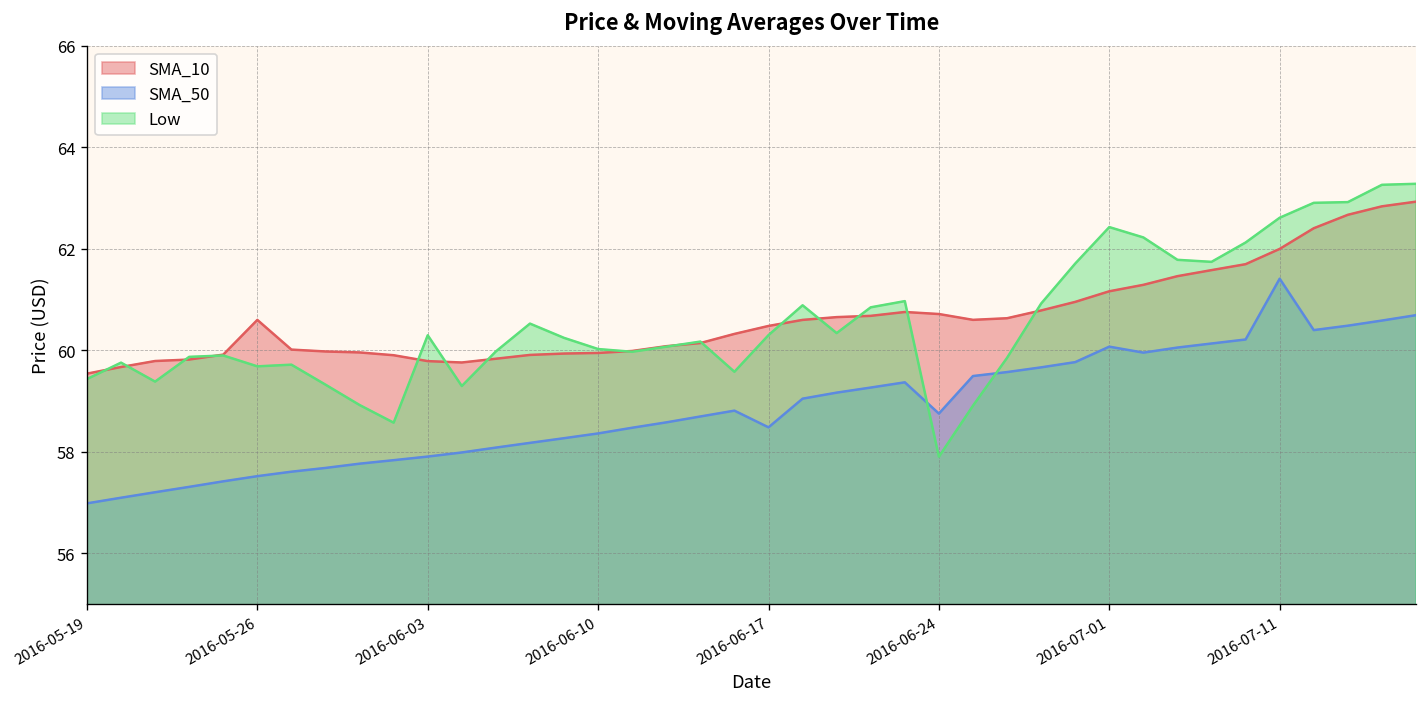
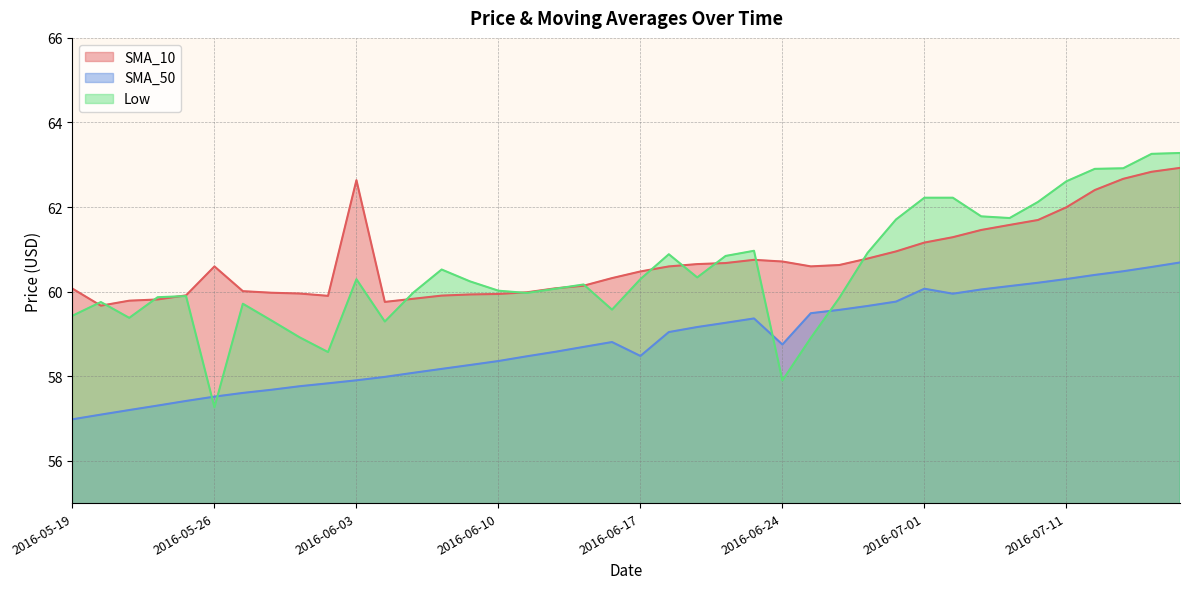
SMA_10, 2016-05-19: 59.5 -> 60.1
Low, 2016-05-26: 59.7 -> 57.3
SMA_10, 2016-06-03: 59.8 -> 62.6
Low, 2016-07-01: 62.4 -> 62.2
SMA_50, 2016-07-11: 61.4 -> 60.3
